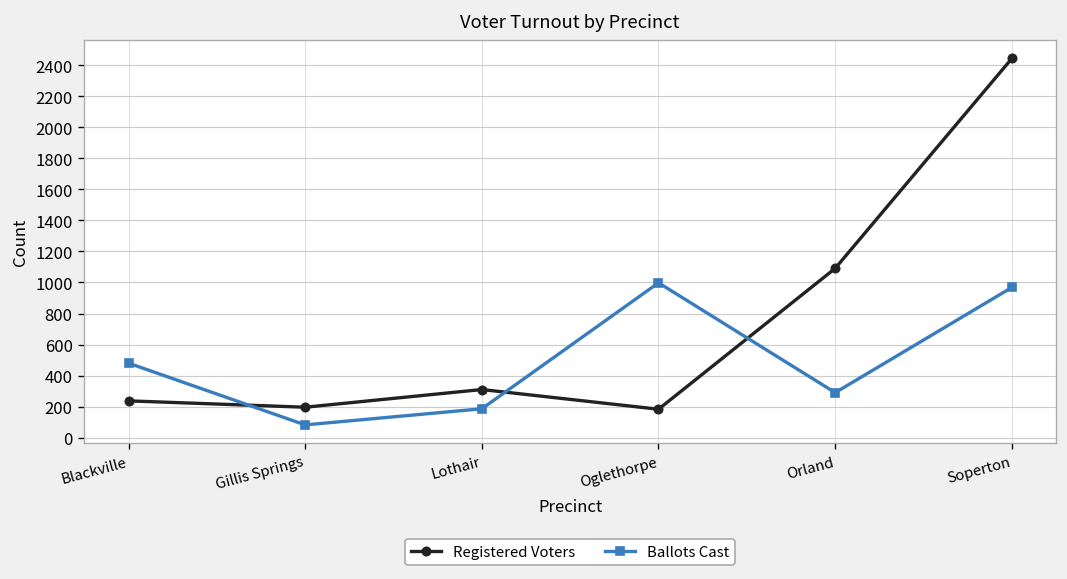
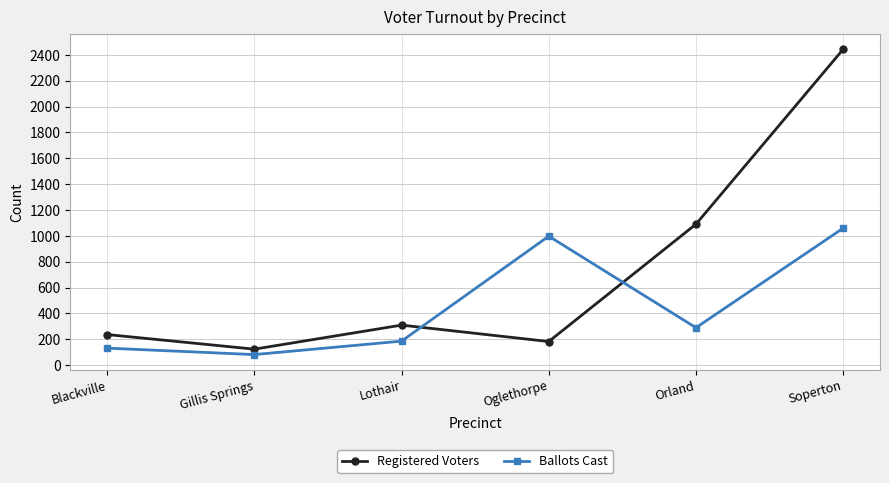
Ballots Cast, Blackville: 480 -> 130
Registered Voters, Gillis Springs: 200 -> 120
Ballots Cast, Soperton: 970 -> 1060
